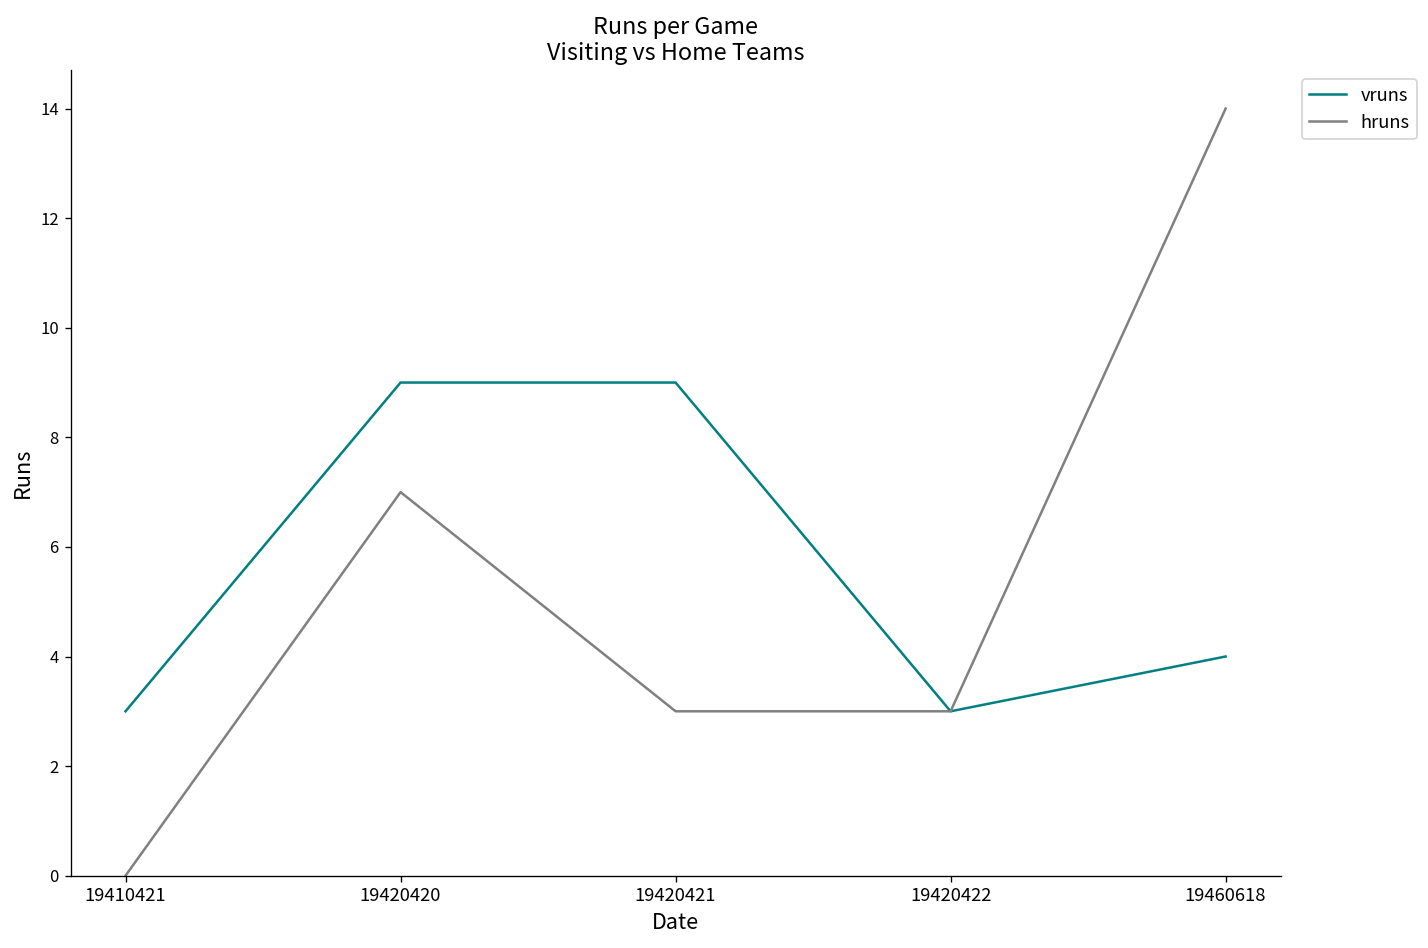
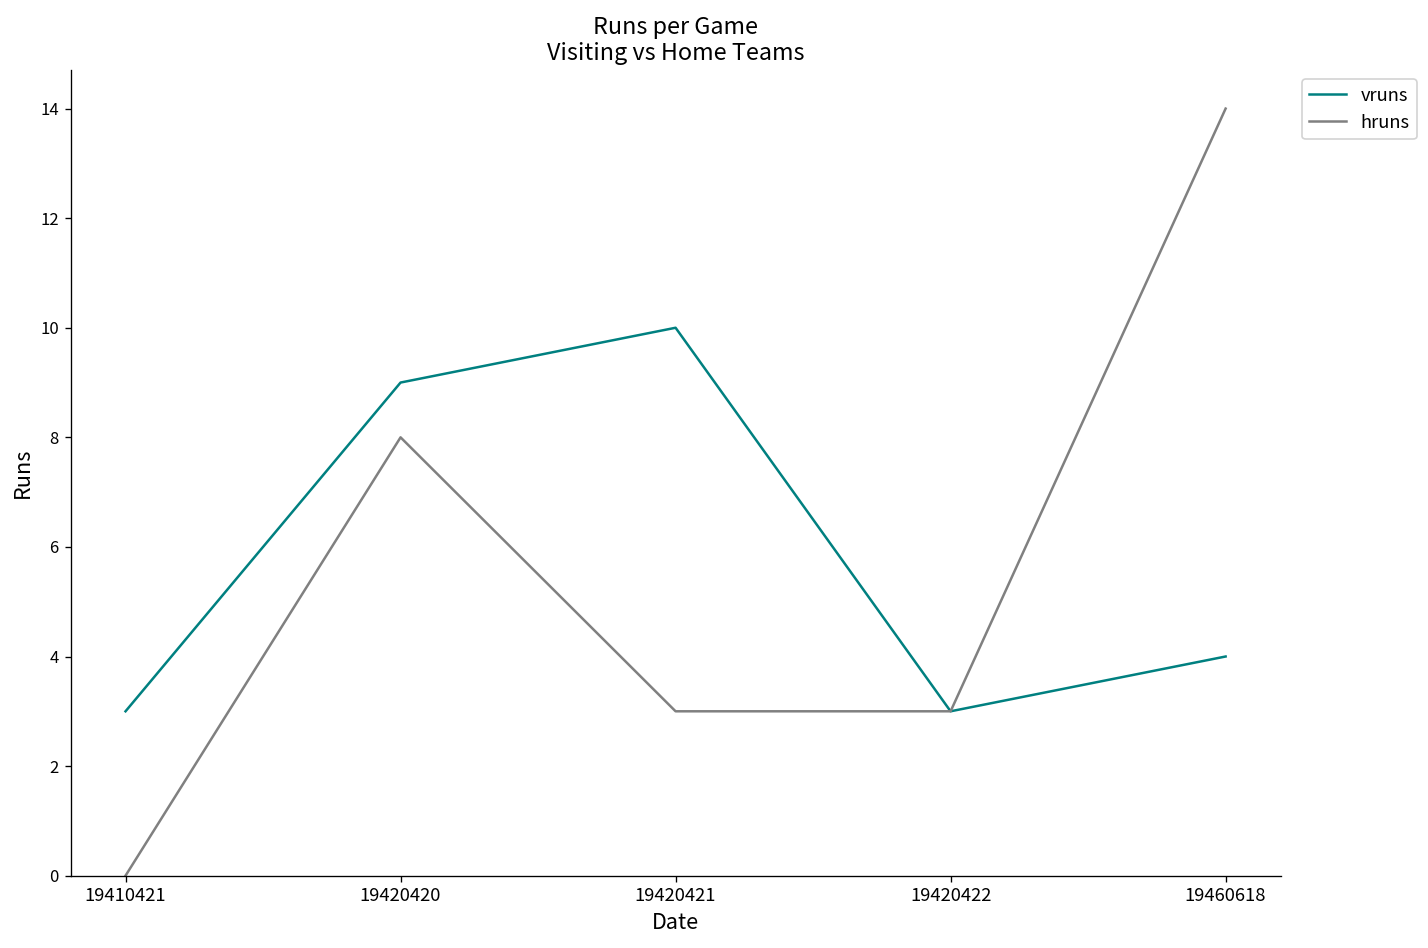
hruns, 19420420: 7 -> 8
vruns, 19420421: 9 -> 10
